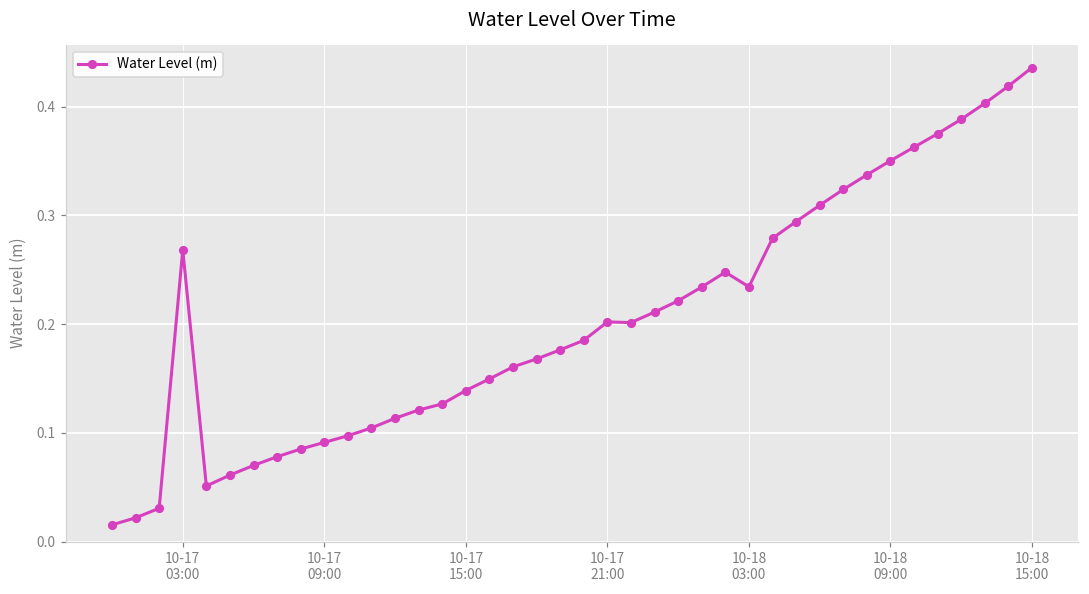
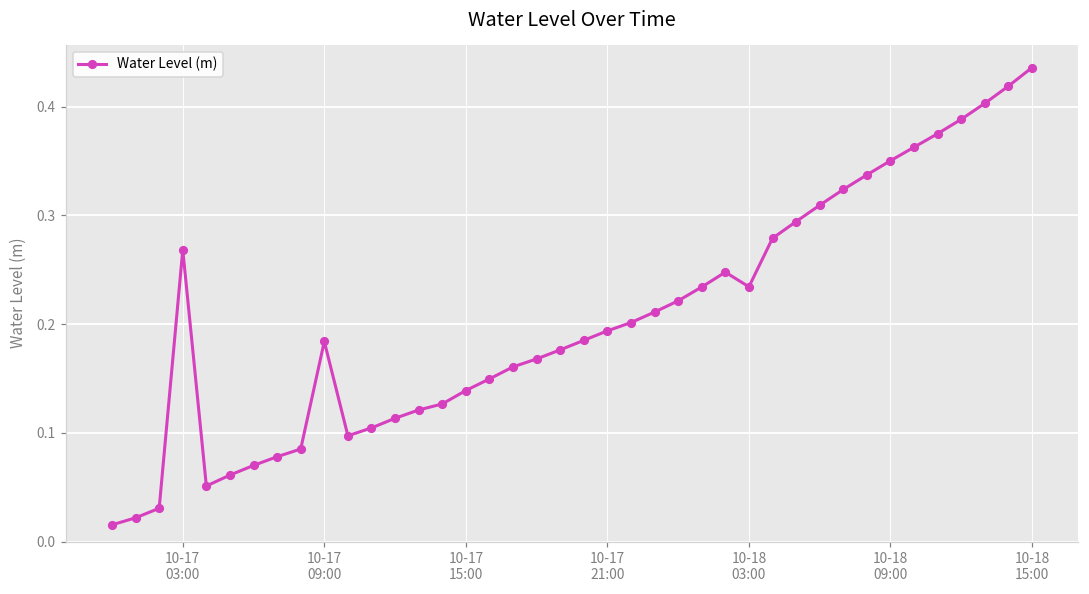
10-17 09:00: 0.09 -> 0.18
10-17 21:00: 0.20 -> 0.19
